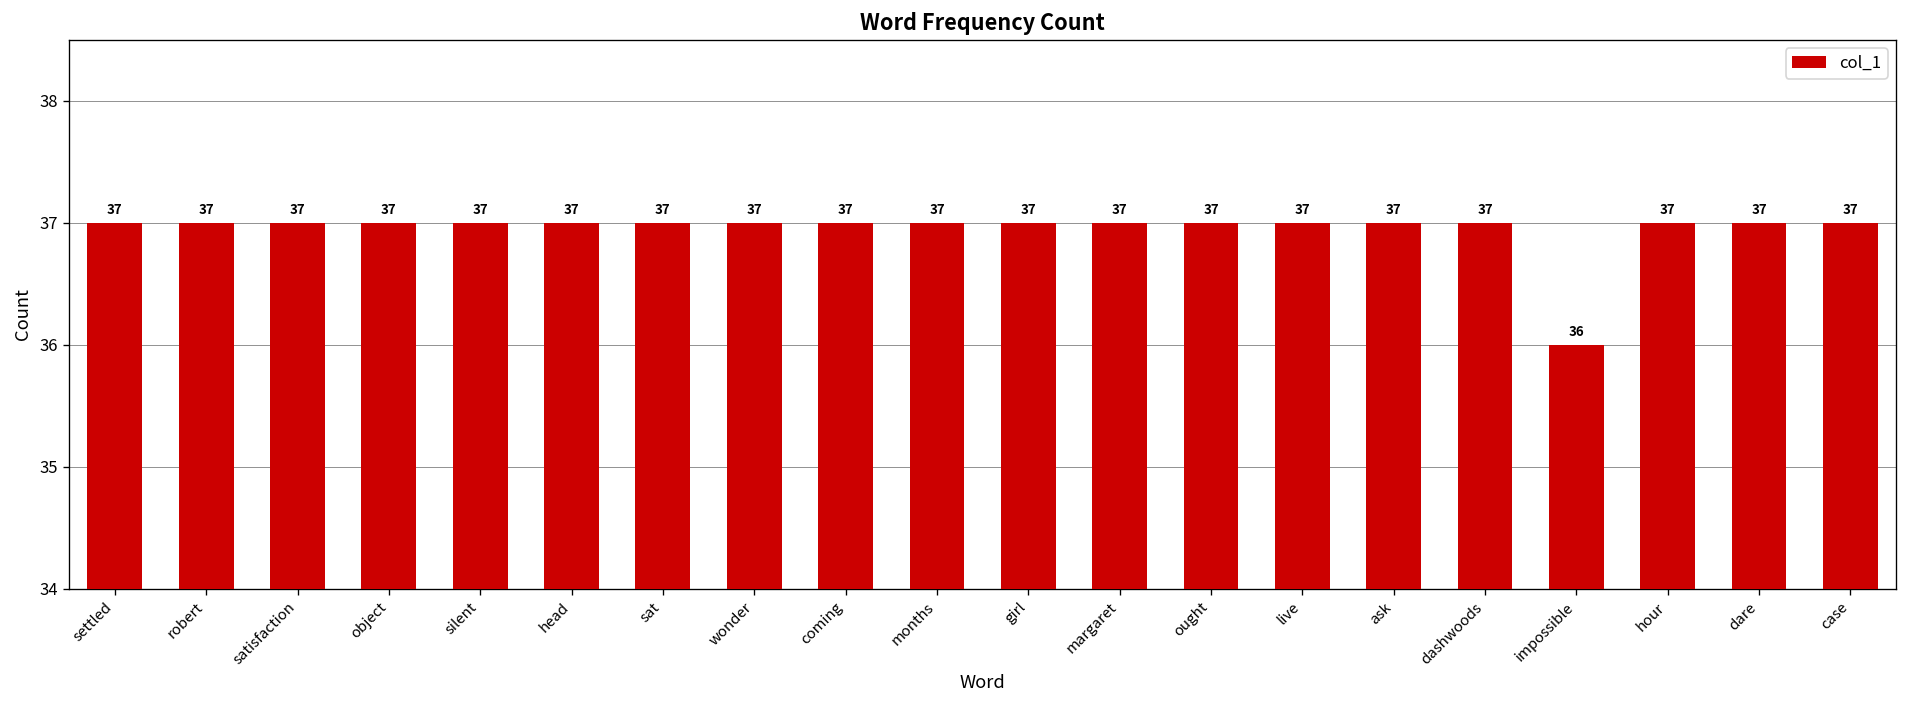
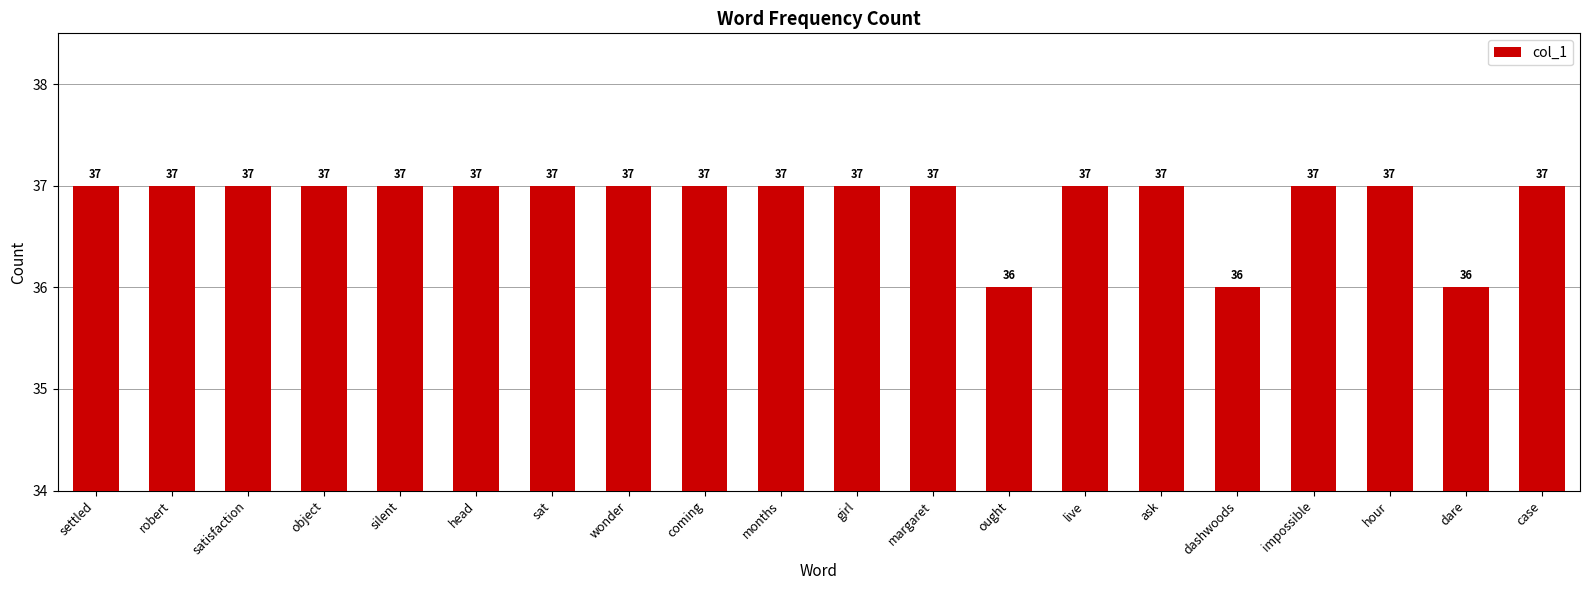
ought: 37 -> 36
dashwoods: 37 -> 36
impossible: 36 -> 37
dare: 37 -> 36
